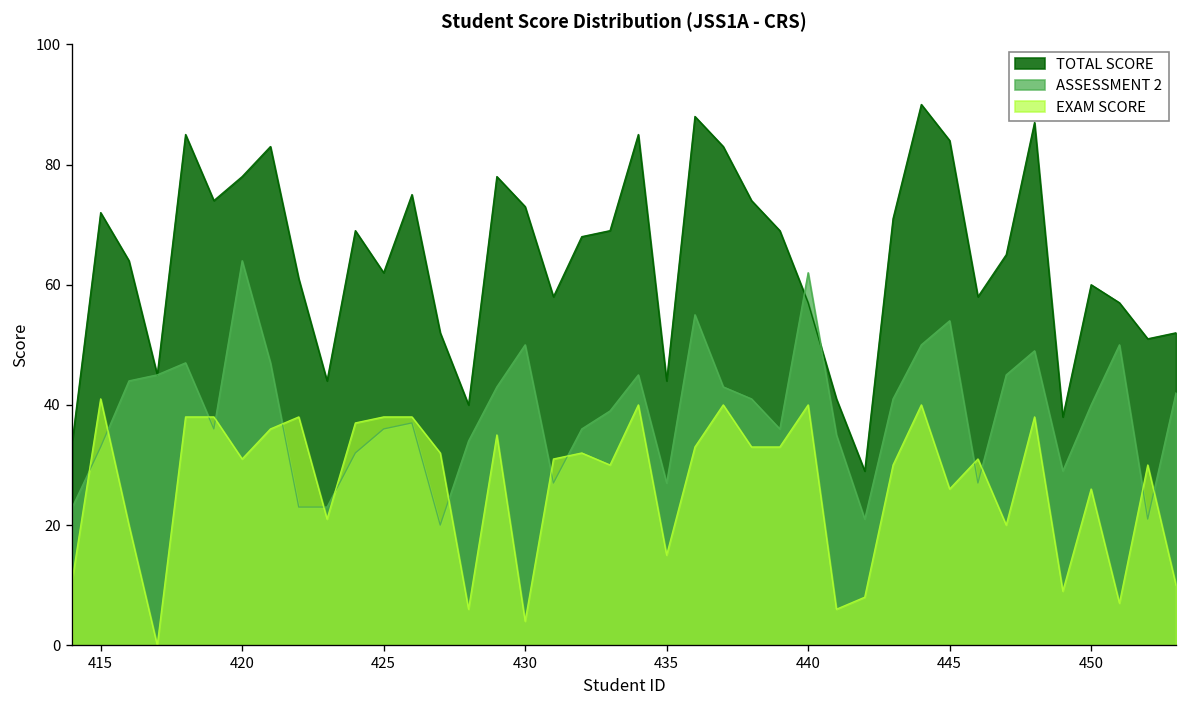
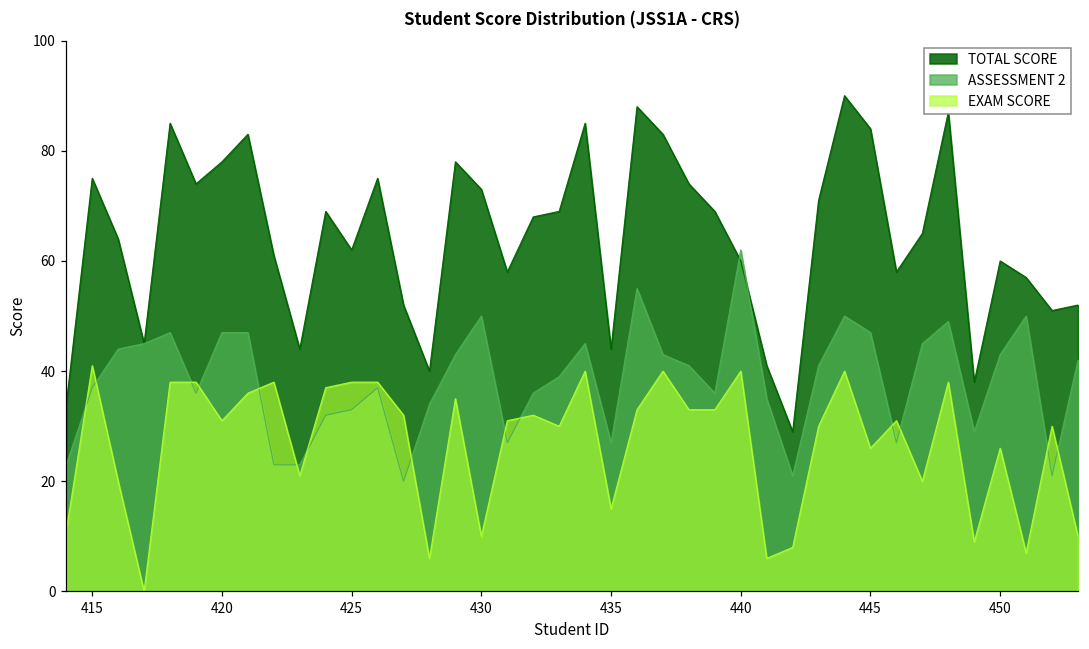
TOTAL SCORE, 415: 72 -> 75
ASSESSMENT 2, 415: 33 -> 37
ASSESSMENT 2, 420: 64 -> 47
ASSESSMENT 2, 425: 36 -> 33
EXAM SCORE, 430: 4 -> 10
TOTAL SCORE, 440: 57 -> 60
ASSESSMENT 2, 445: 54 -> 47
ASSESSMENT 2, 450: 40 -> 43
